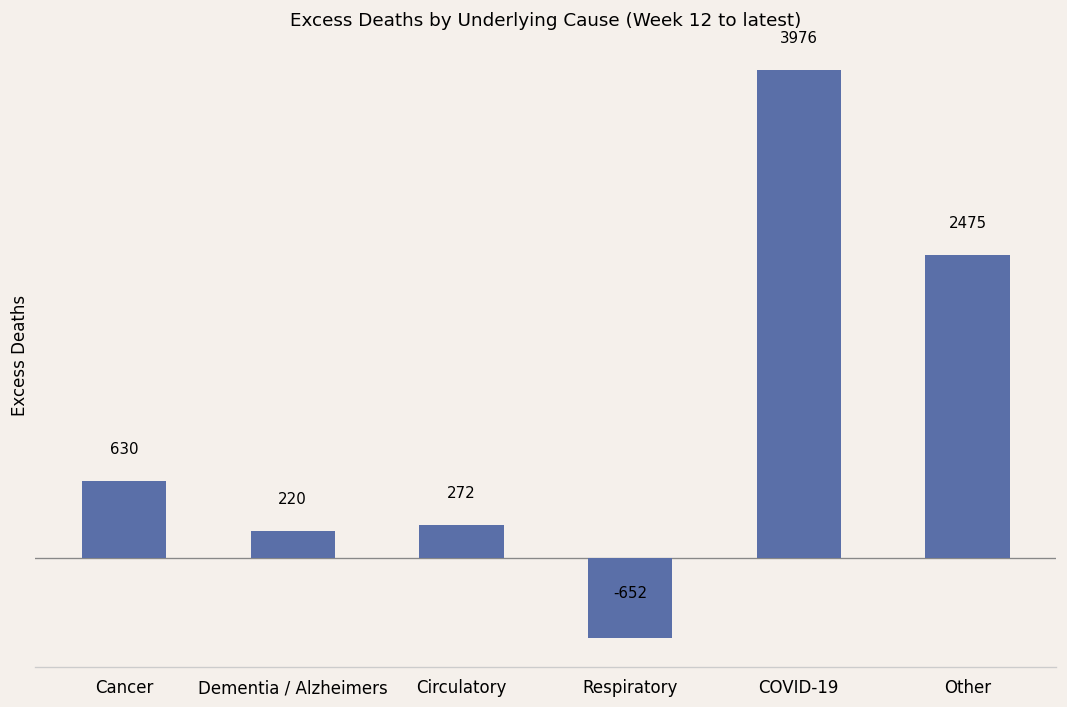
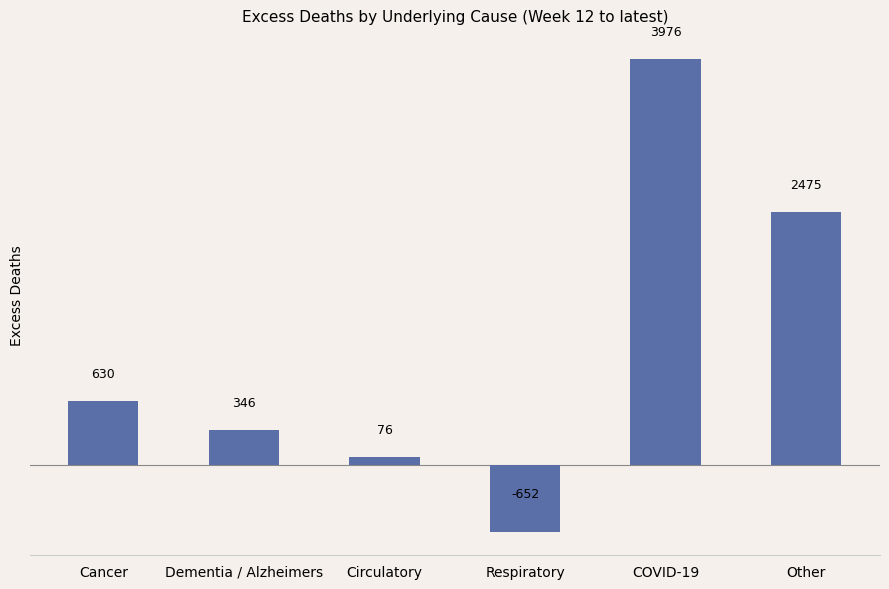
Dementia / Alzheimers: 220 -> 346
Circulatory: 272 -> 76
